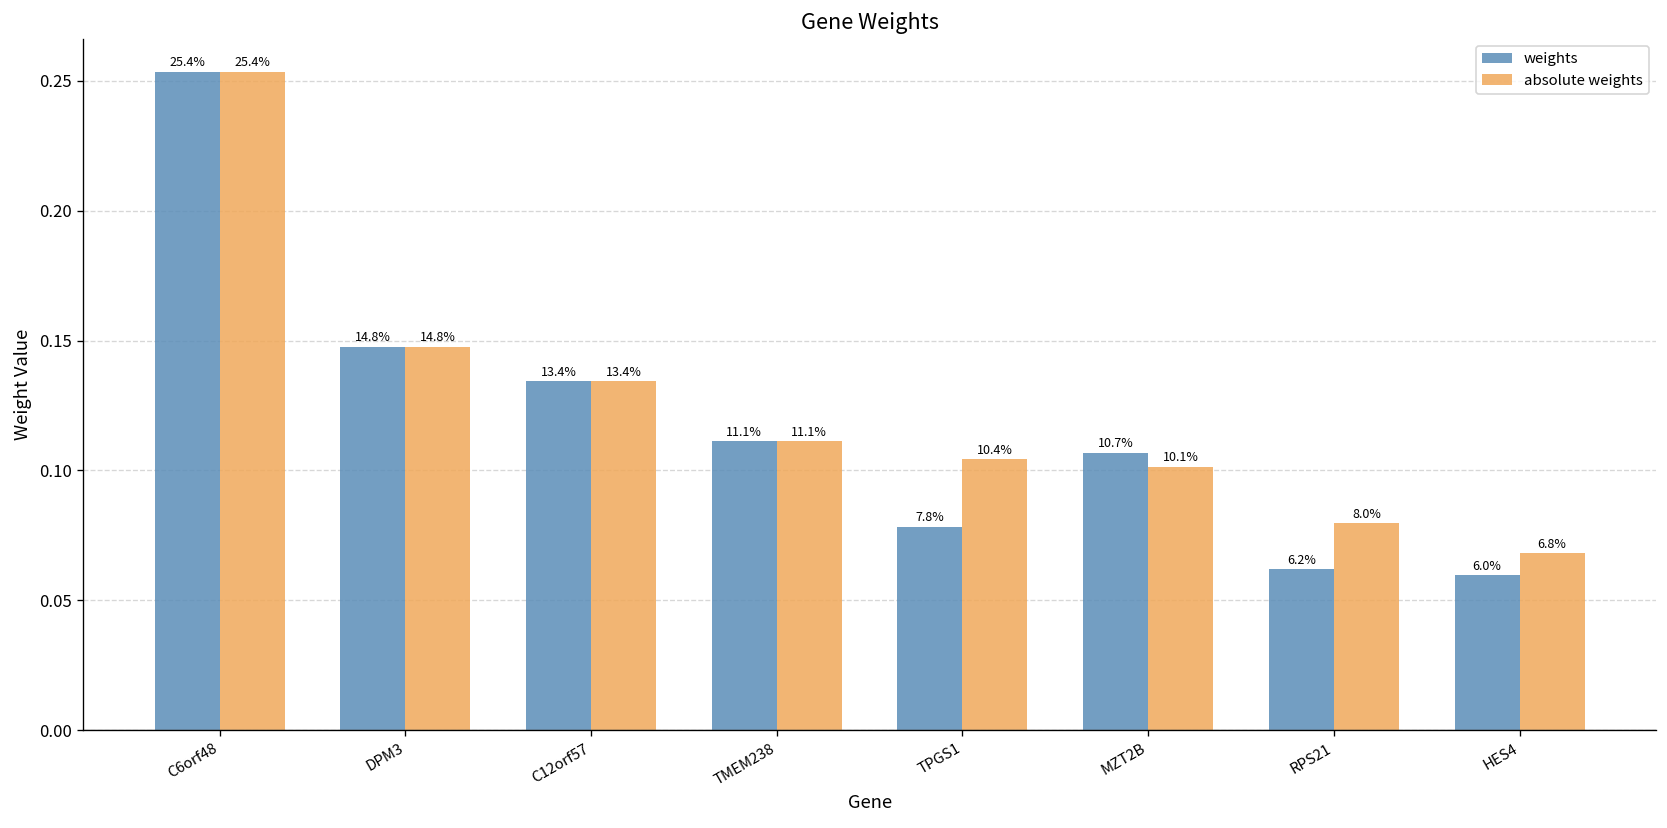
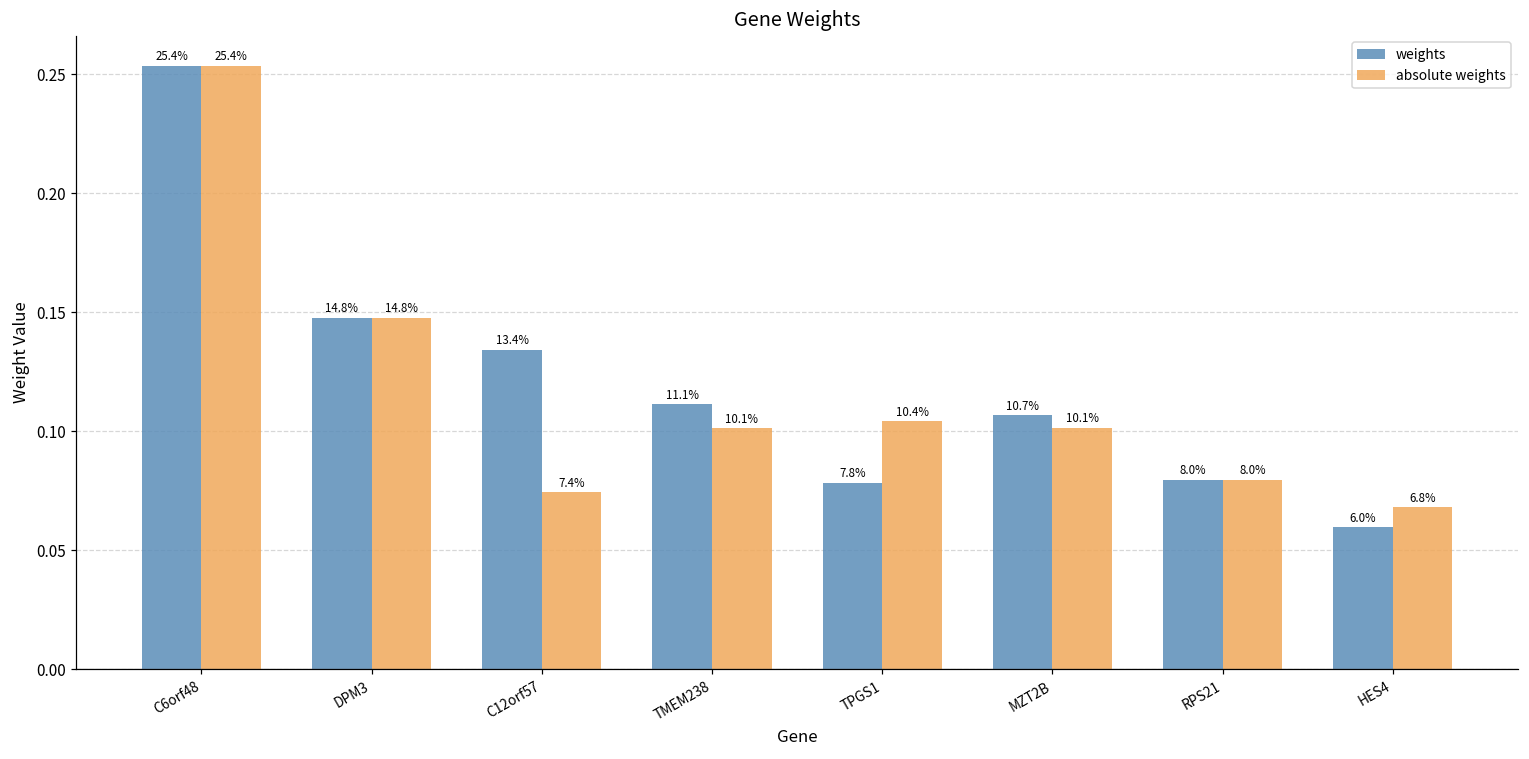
absolute weights, C12orf57: 13.4% -> 7.4%
absolute weights, TMEM238: 11.1% -> 10.1%
weights, RPS21: 6.2% -> 8.0%
